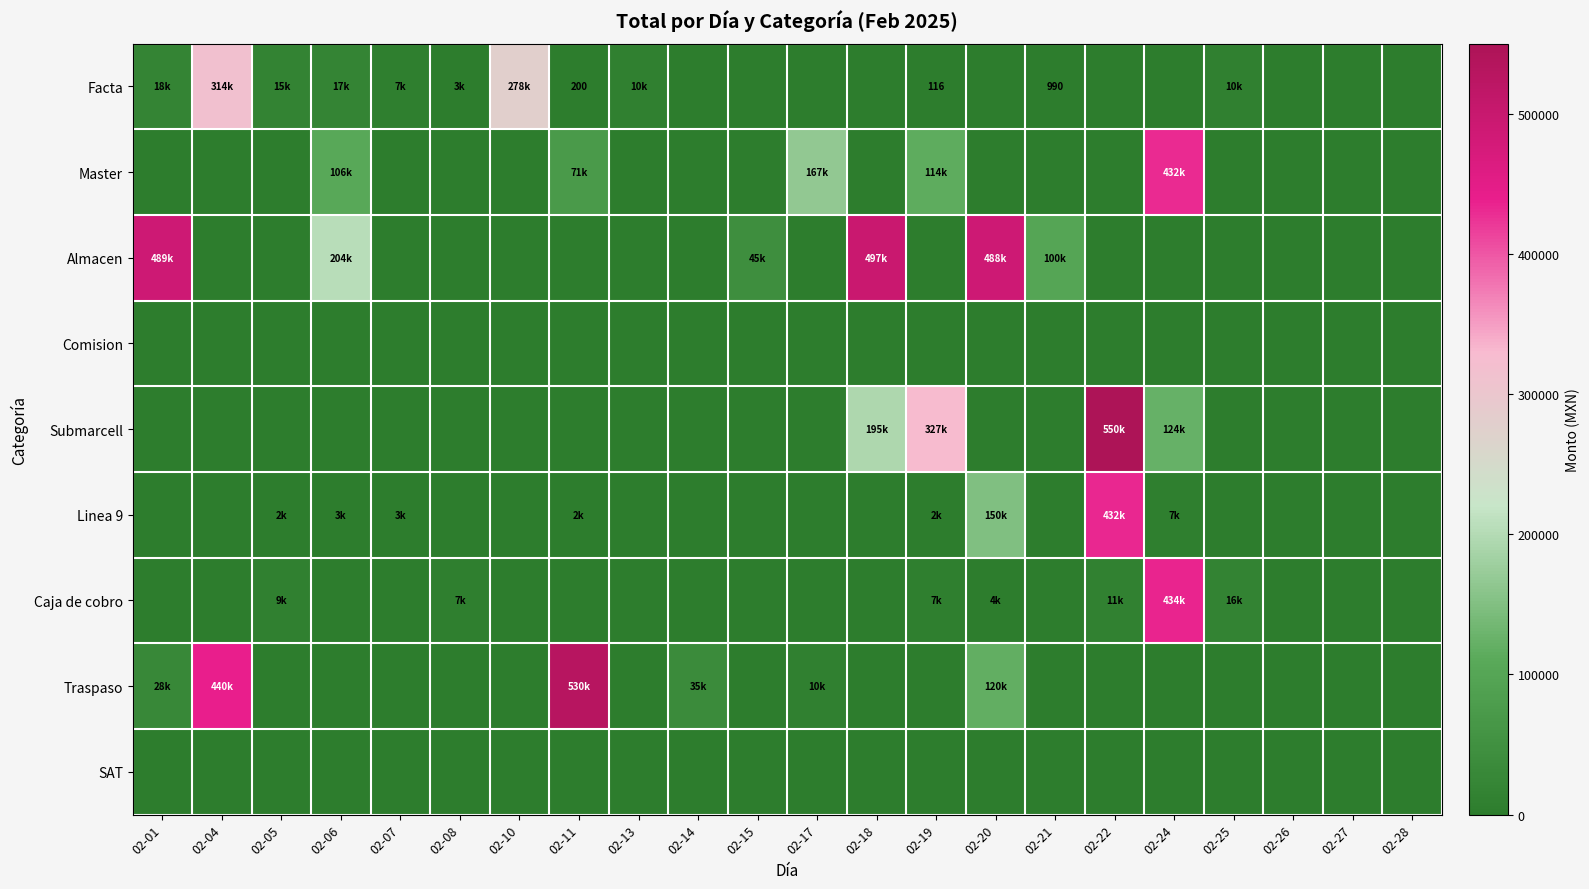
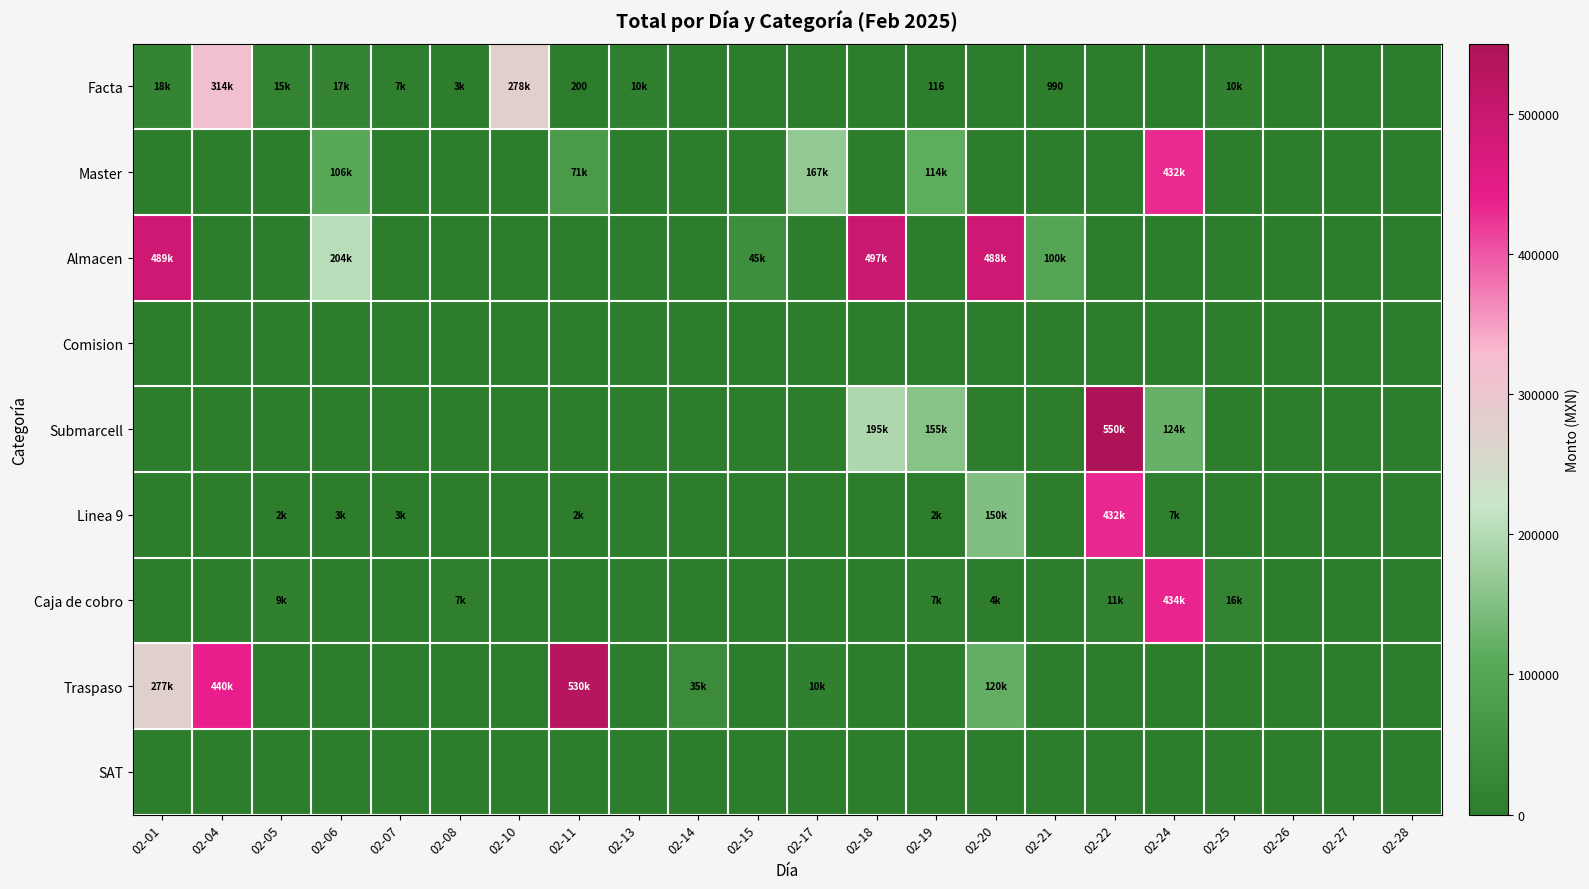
Submarcell, 02-19: 327k -> 155k
Traspaso, 02-01: 28k -> 277k
